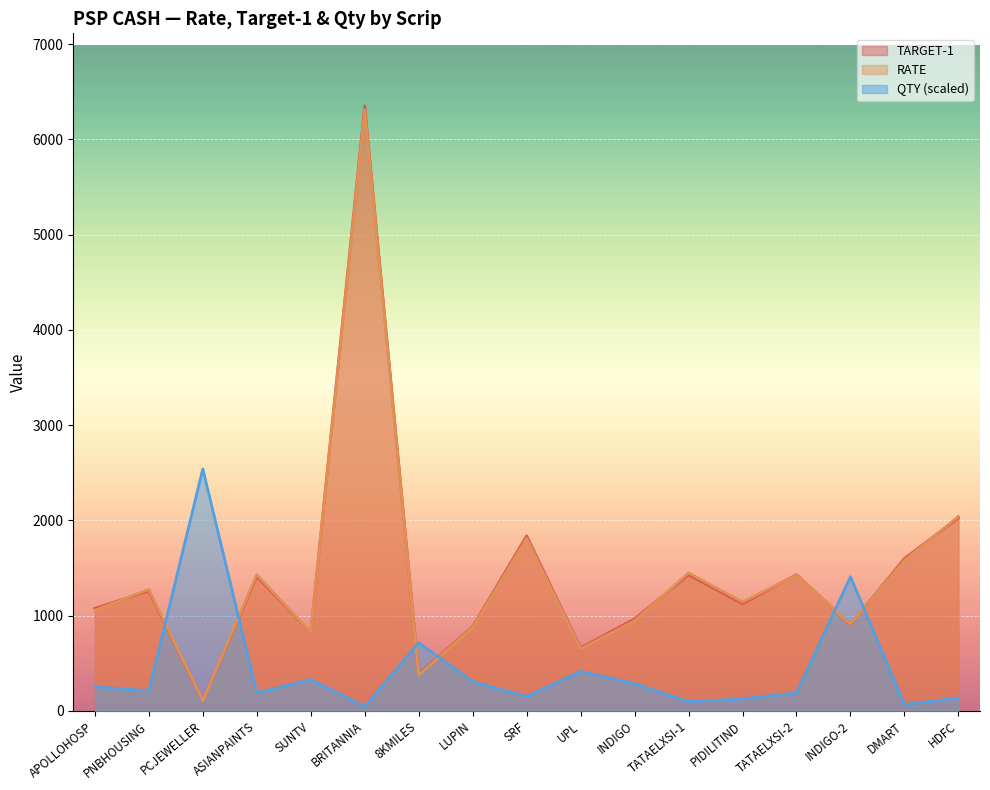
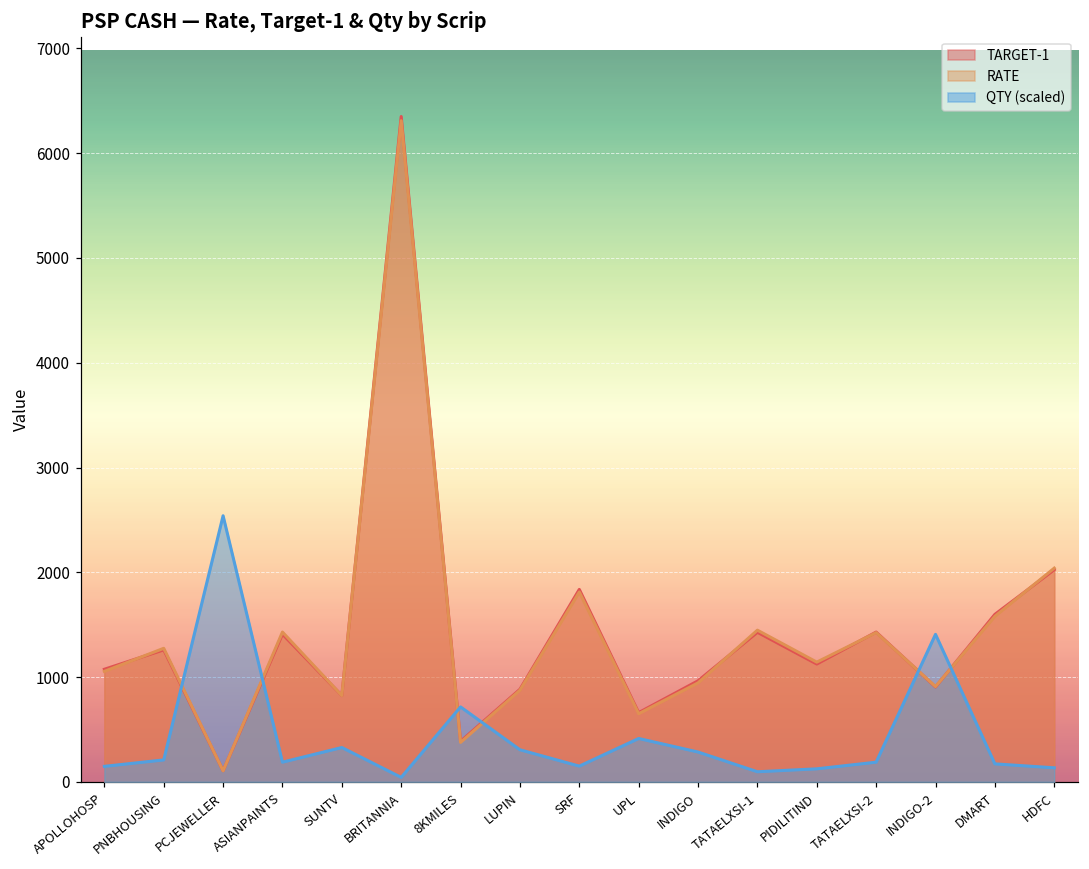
QTY (scaled), APOLLOHOSP: 300 -> 100
QTY (scaled), DMART: 100 -> 200
